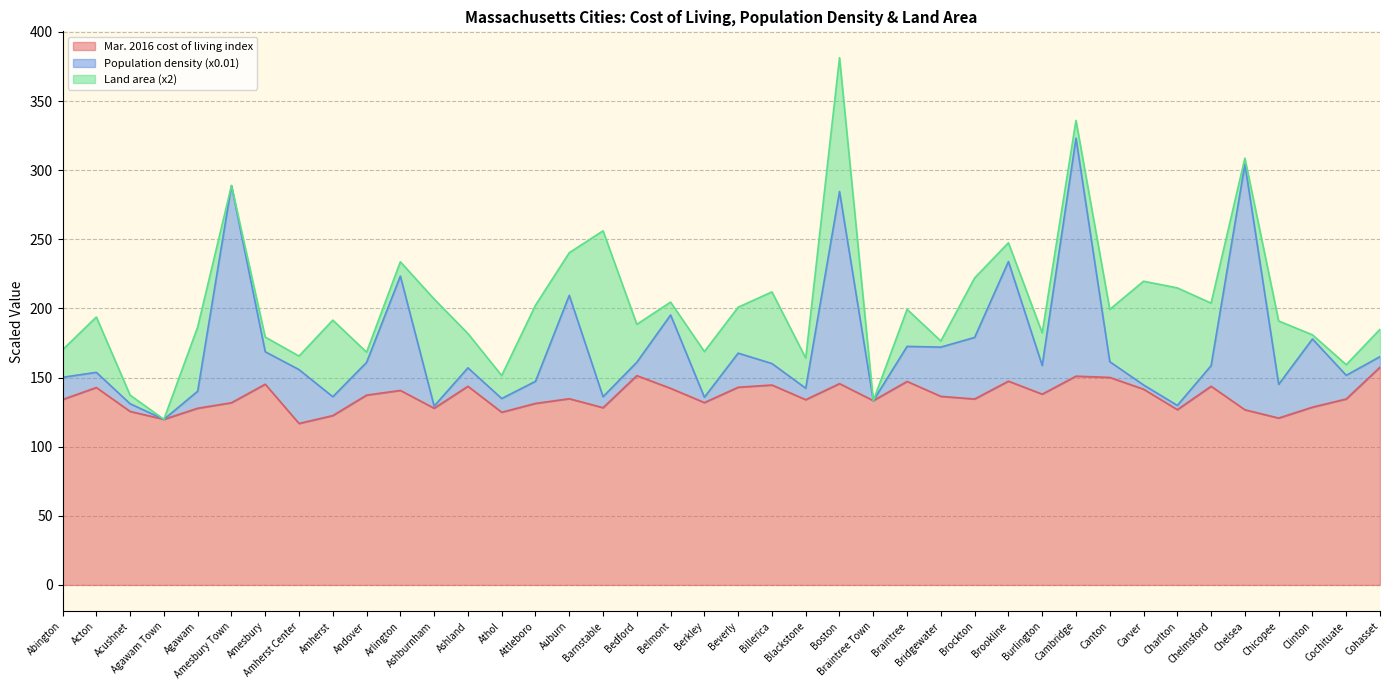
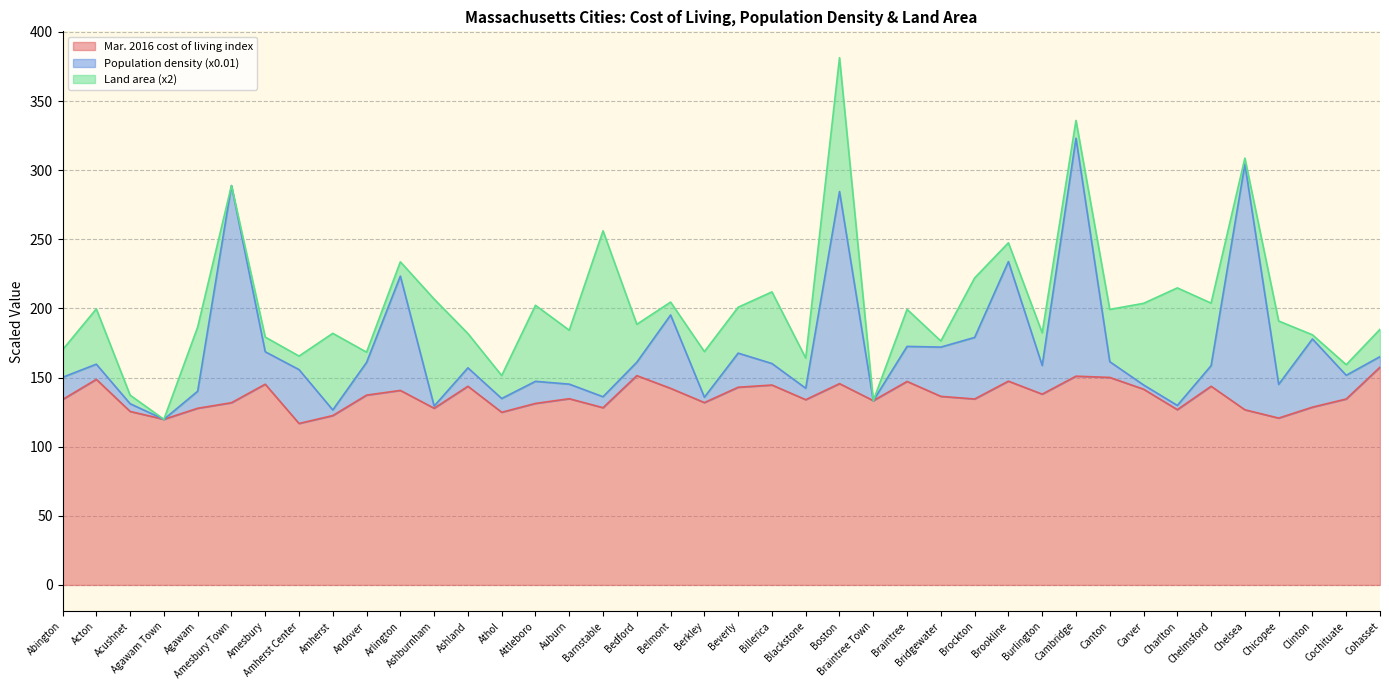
Mar. 2016 cost of living index, Acton: 143 -> 149
Population density (x0.01), Amherst: 14 -> 4
Population density (x0.01), Auburn: 75 -> 11
Land area (x2), Auburn: 31 -> 39
Land area (x2), Carver: 75 -> 59
